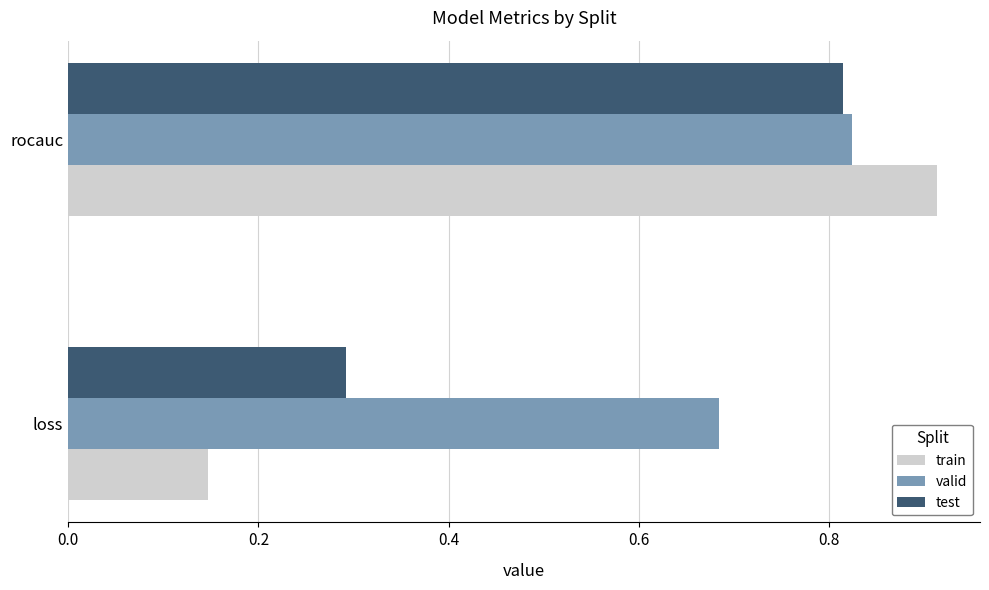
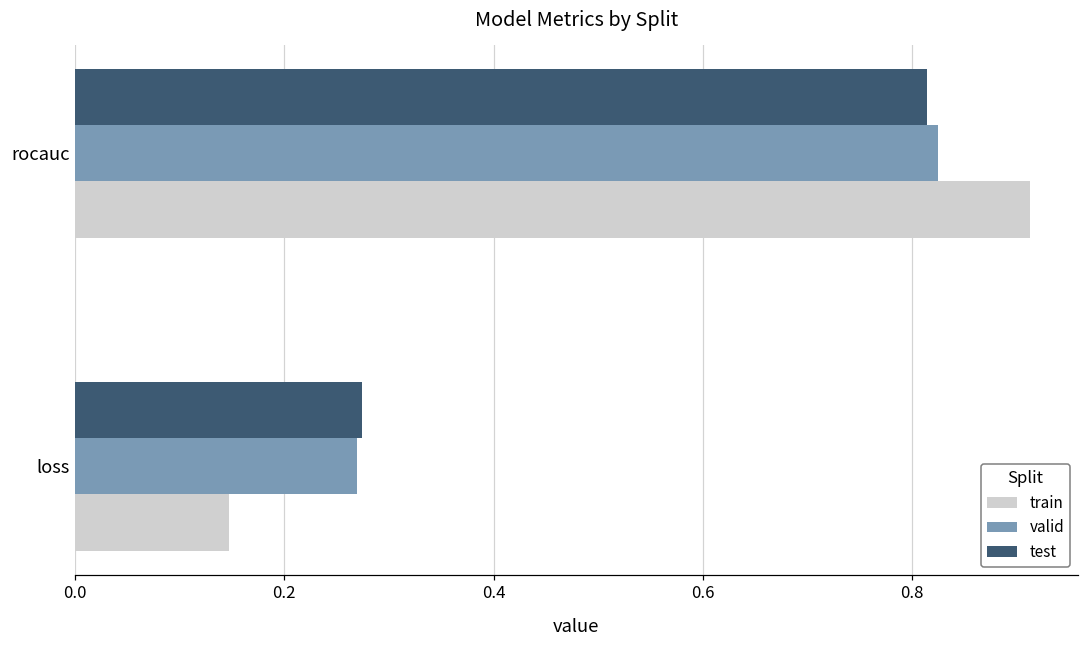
test, loss: 0.29 -> 0.27
valid, loss: 0.68 -> 0.27
